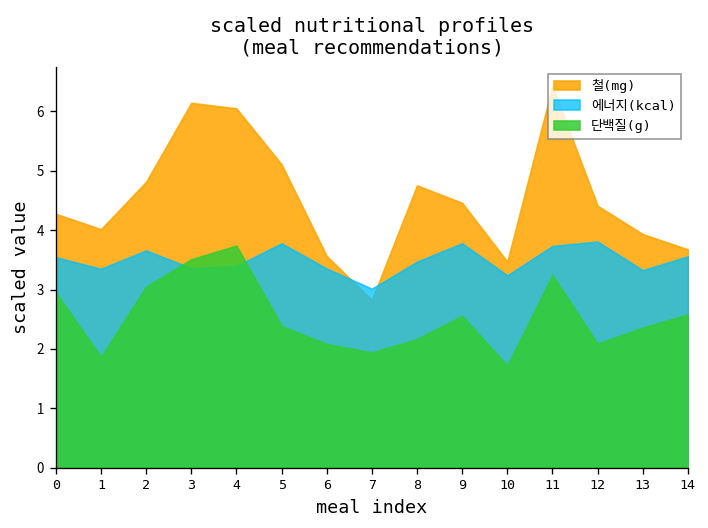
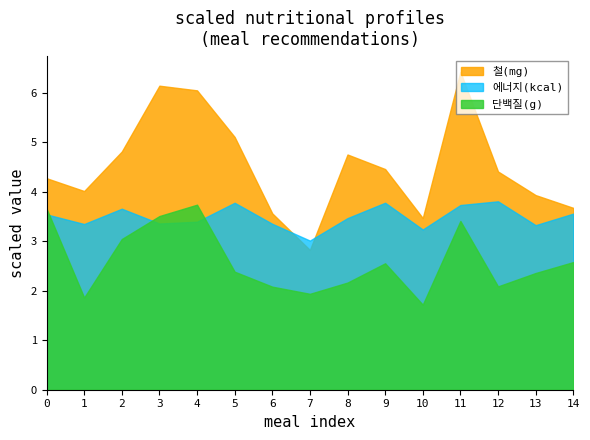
단백질(g), 0: 2.9 -> 3.7
단백질(g), 11: 3.2 -> 3.4
